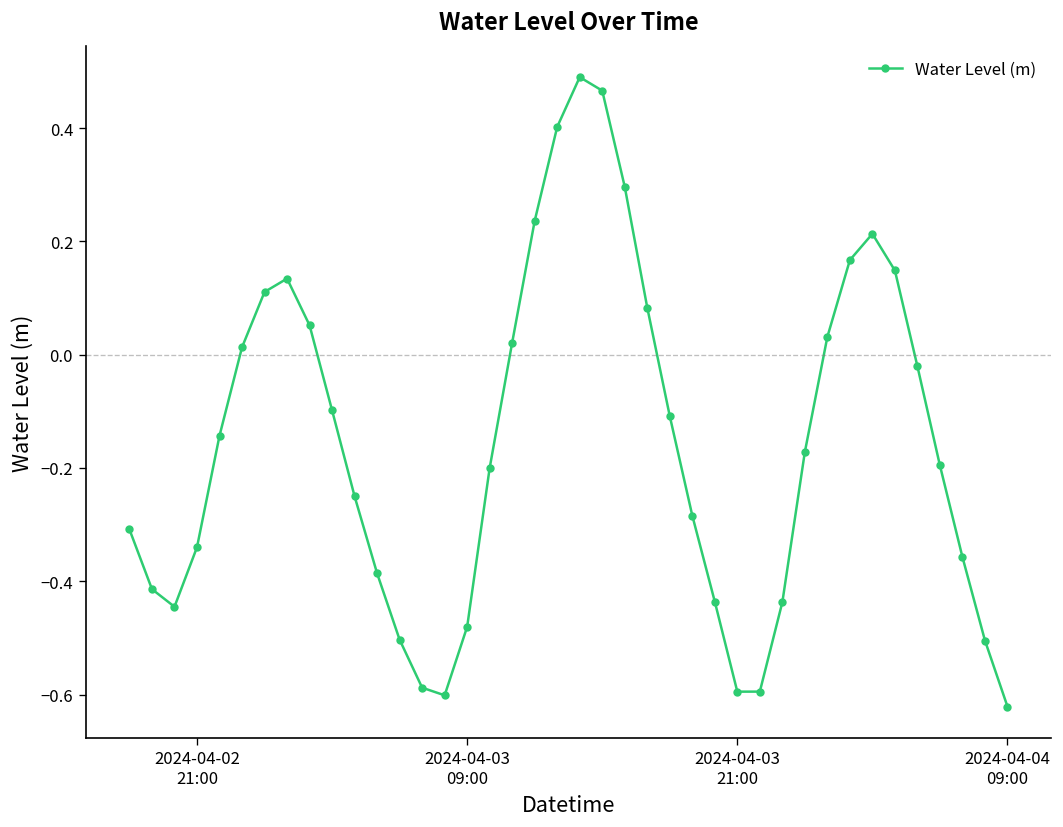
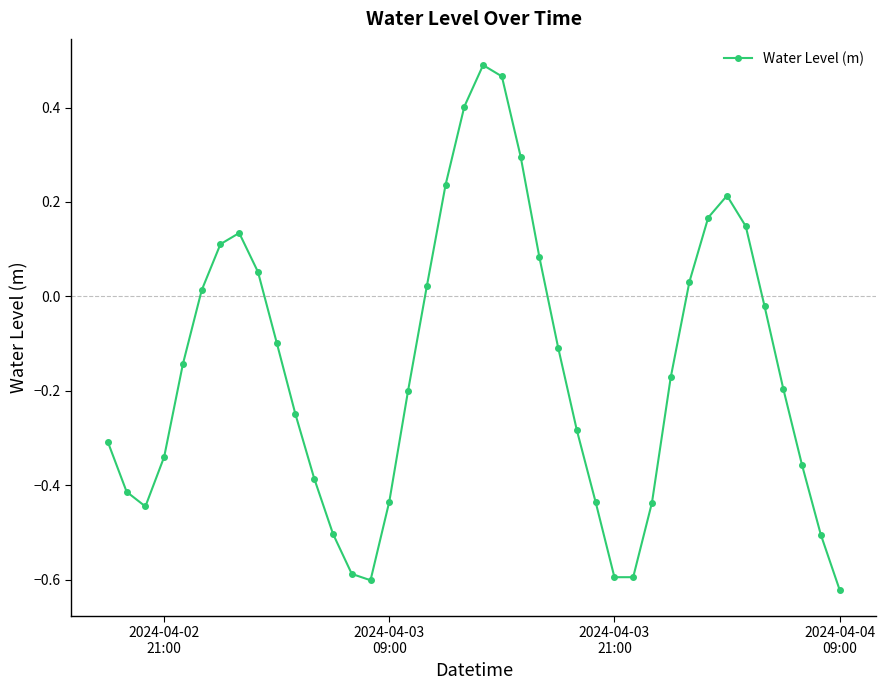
2024-04-03 09:00: -0.48 -> -0.43
